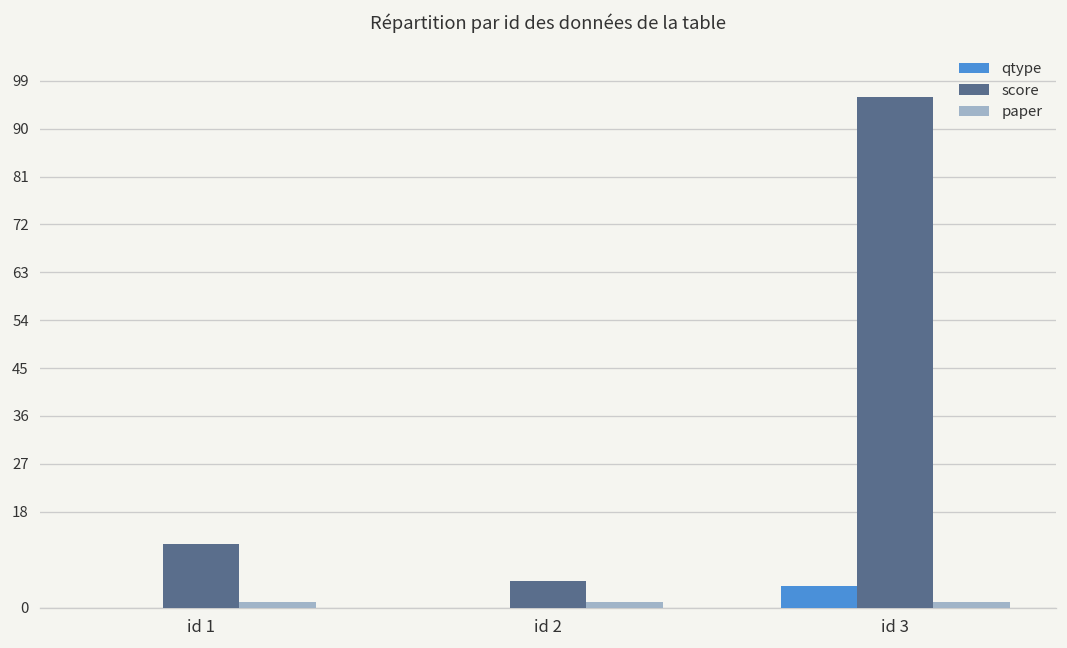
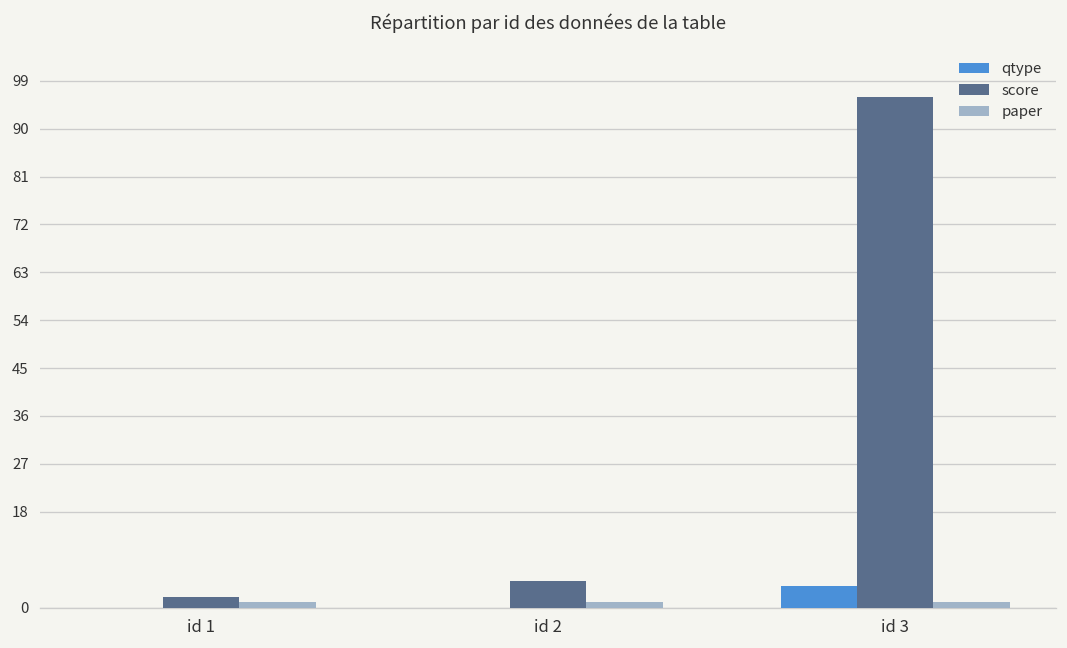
score, id 1: 12 -> 2
